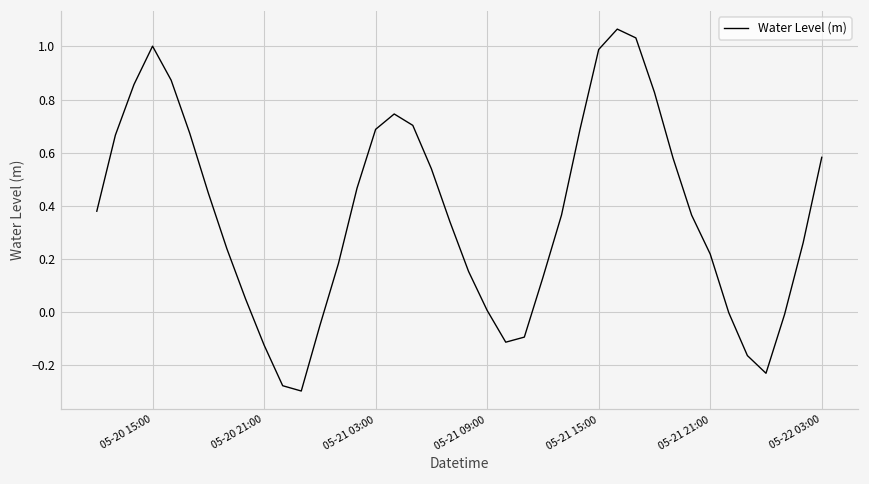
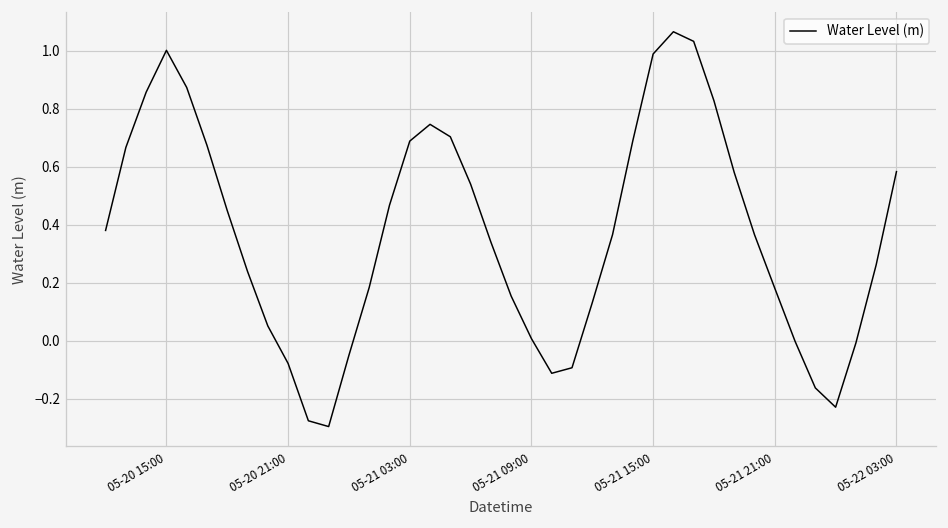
05-20 21:00: -0.12 -> -0.08
05-21 21:00: 0.22 -> 0.18
